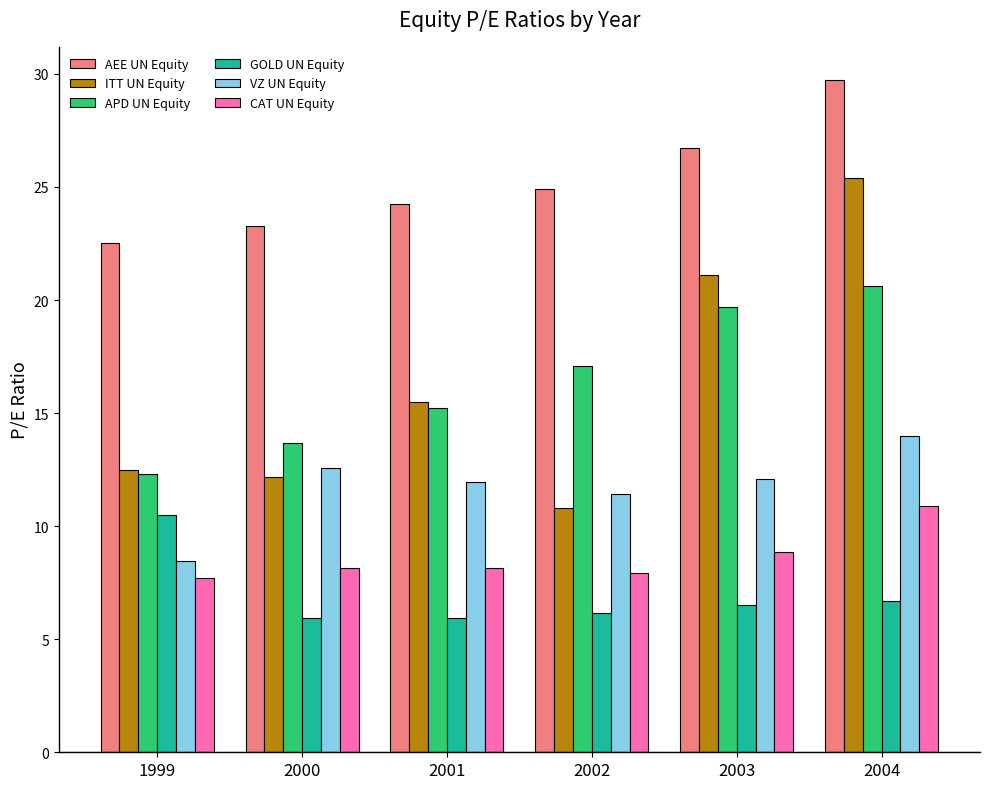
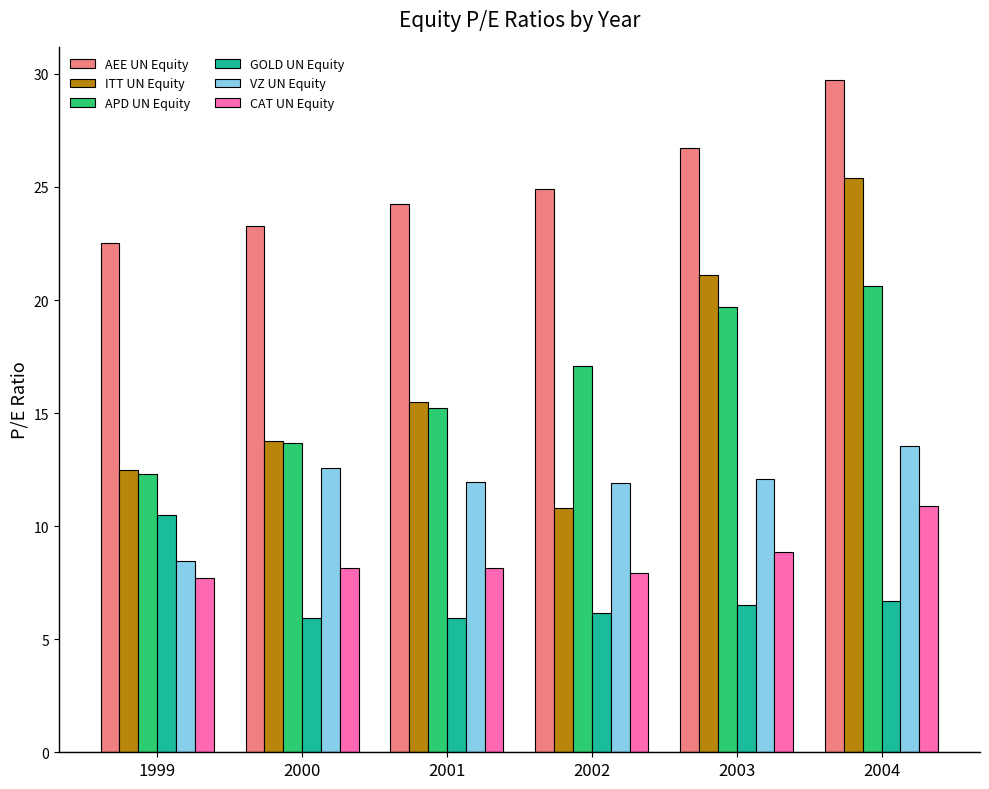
ITT UN Equity, 2000: 12.2 -> 13.8
VZ UN Equity, 2002: 11.4 -> 11.9
VZ UN Equity, 2004: 14.0 -> 13.6
